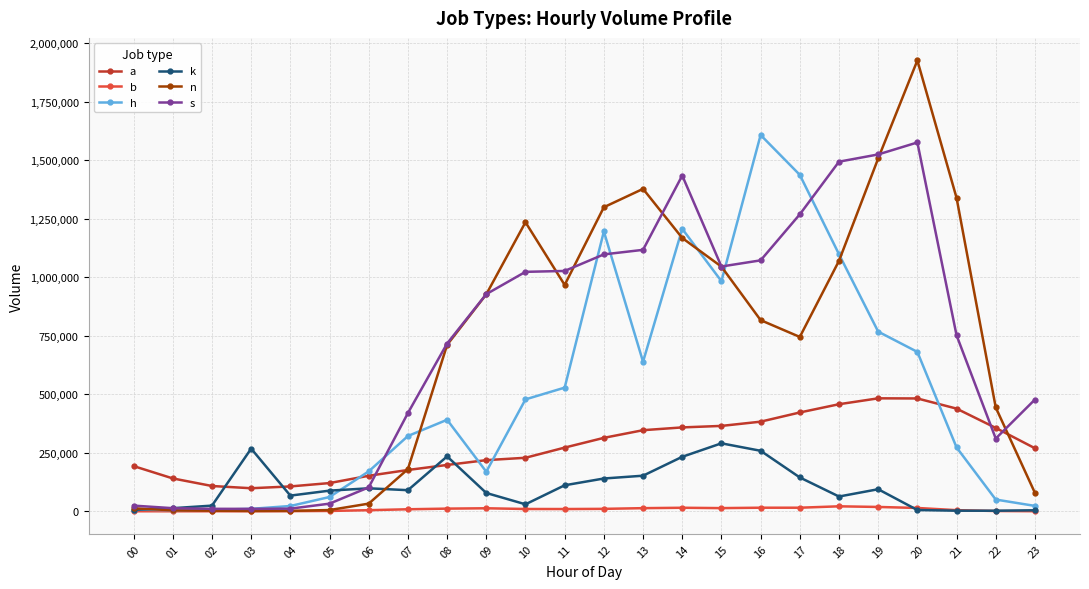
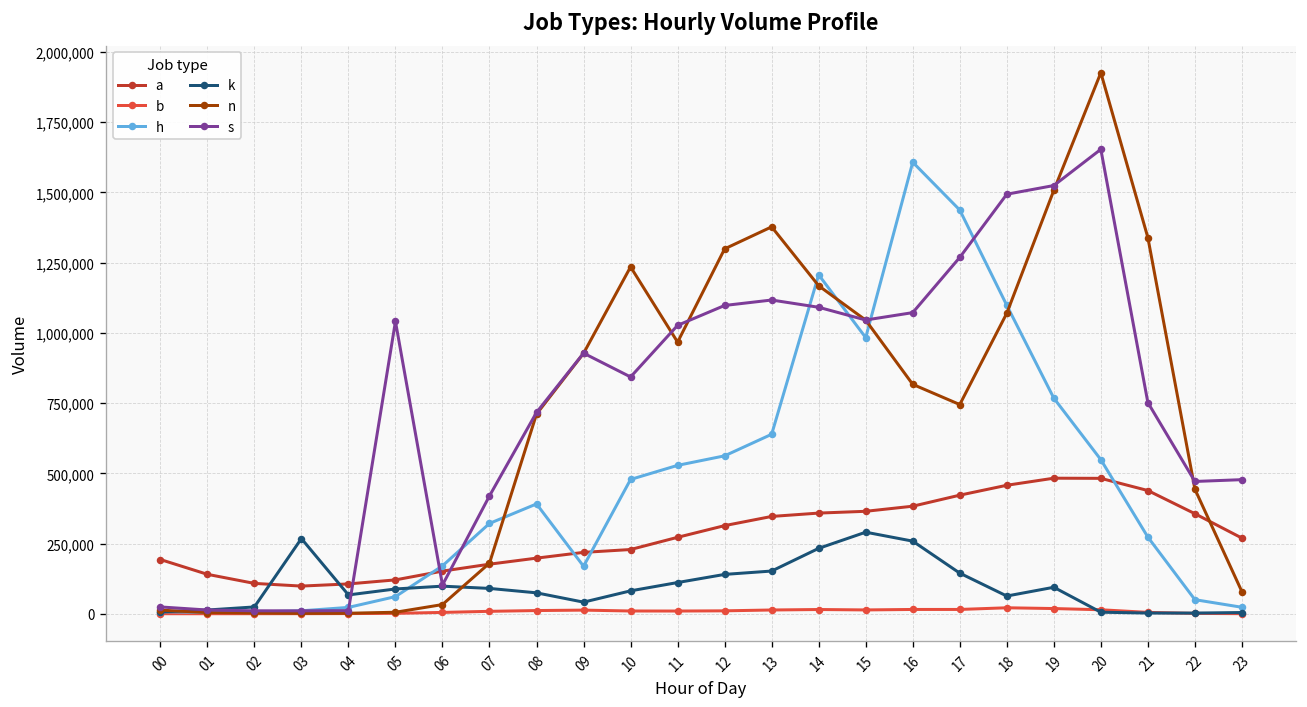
s, 05: 30,000 -> 1,040,000
k, 08: 230,000 -> 70,000
k, 09: 80,000 -> 40,000
k, 10: 30,000 -> 80,000
s, 10: 1,020,000 -> 840,000
h, 12: 1,200,000 -> 560,000
s, 14: 1,430,000 -> 1,090,000
h, 20: 680,000 -> 550,000
s, 20: 1,580,000 -> 1,650,000
s, 22: 310,000 -> 470,000
